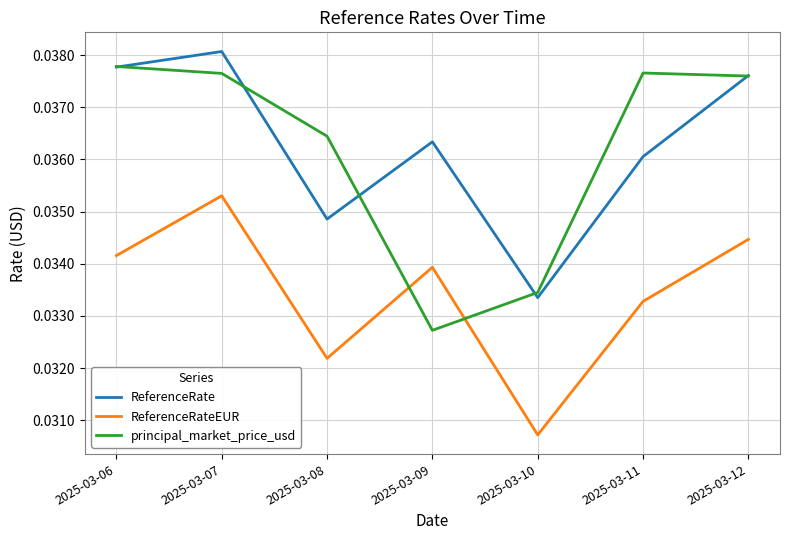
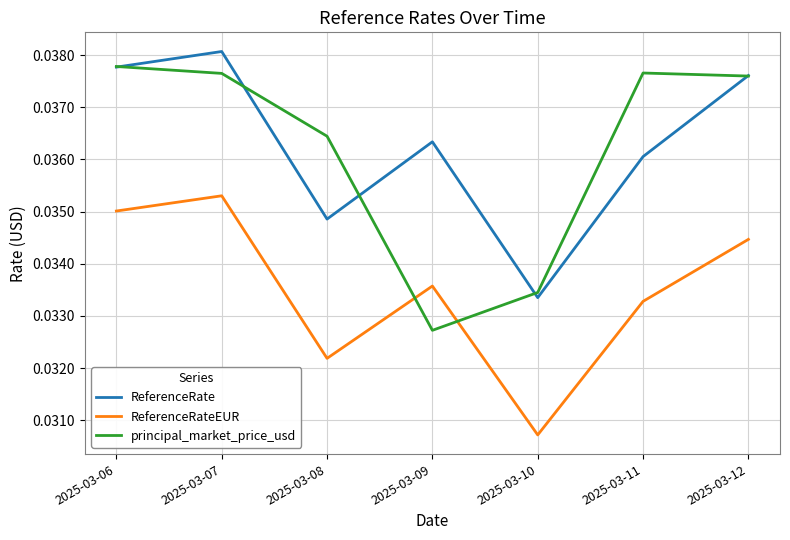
ReferenceRateEUR, 2025-03-06: 0.0342 -> 0.0350
ReferenceRateEUR, 2025-03-09: 0.0339 -> 0.0336
